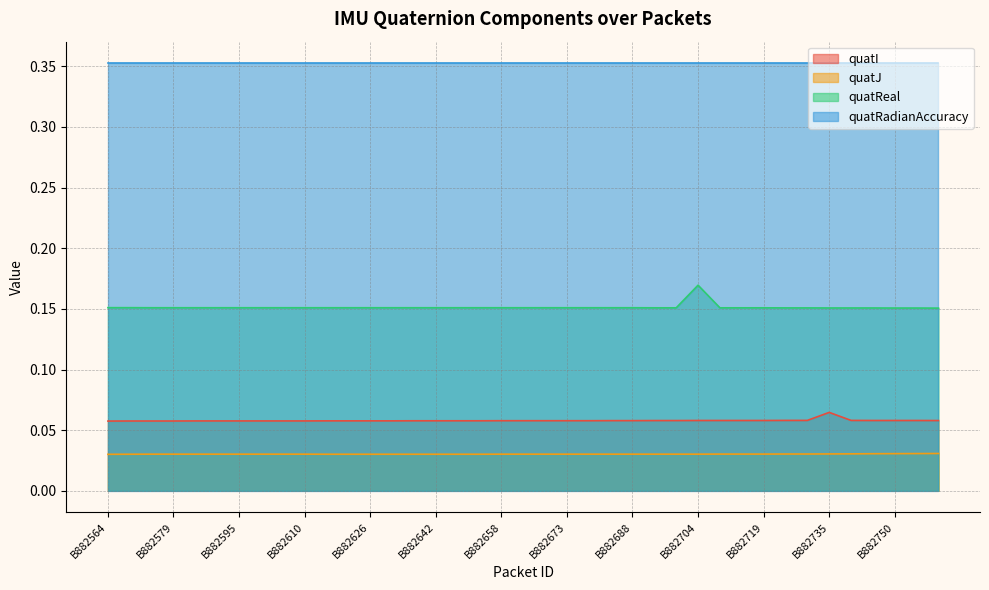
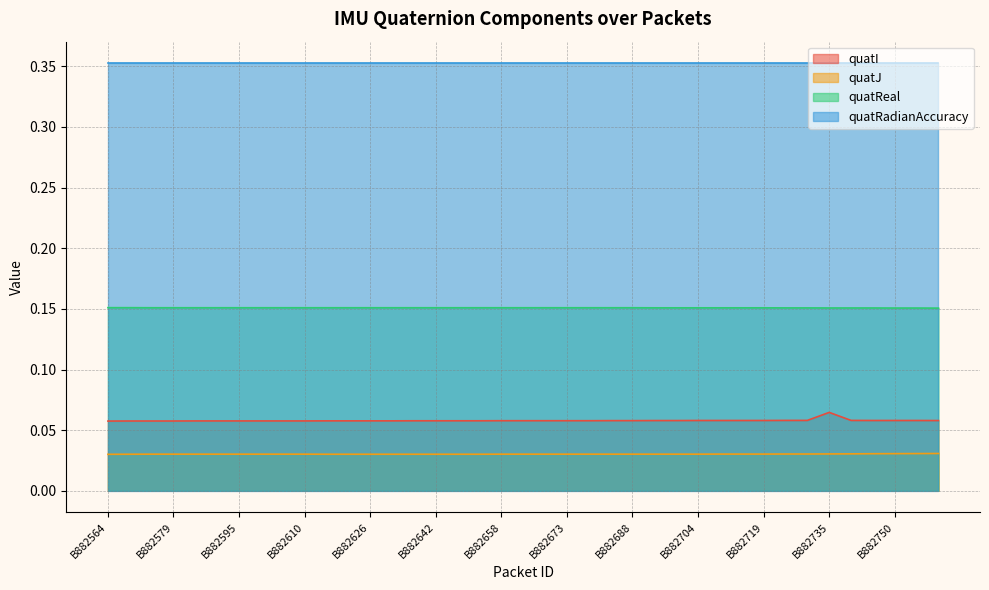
quatReal, B882704: 0.170 -> 0.151
